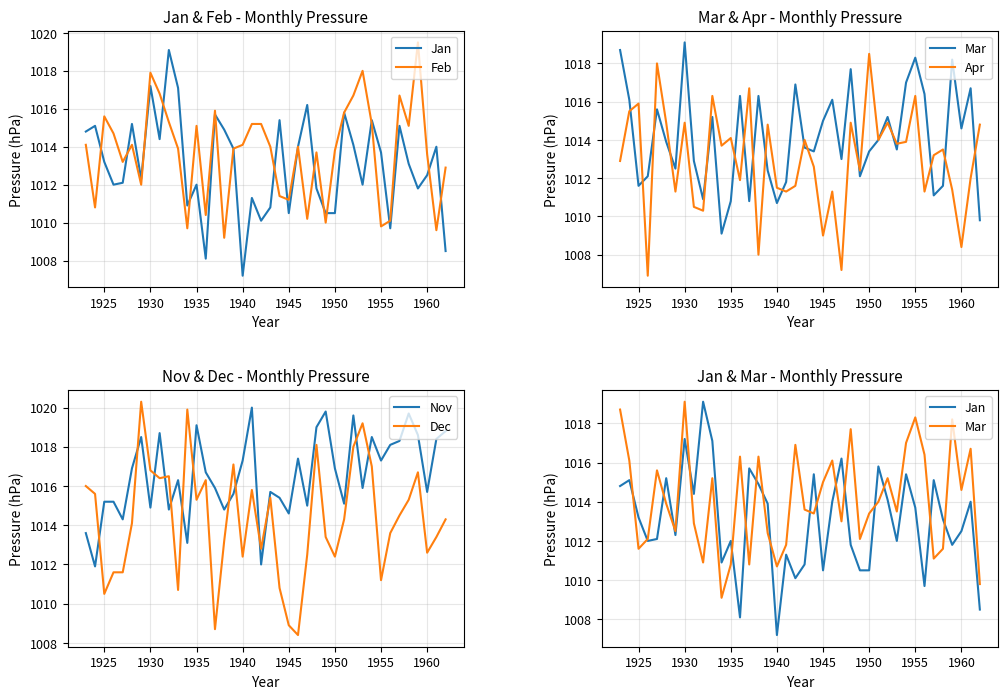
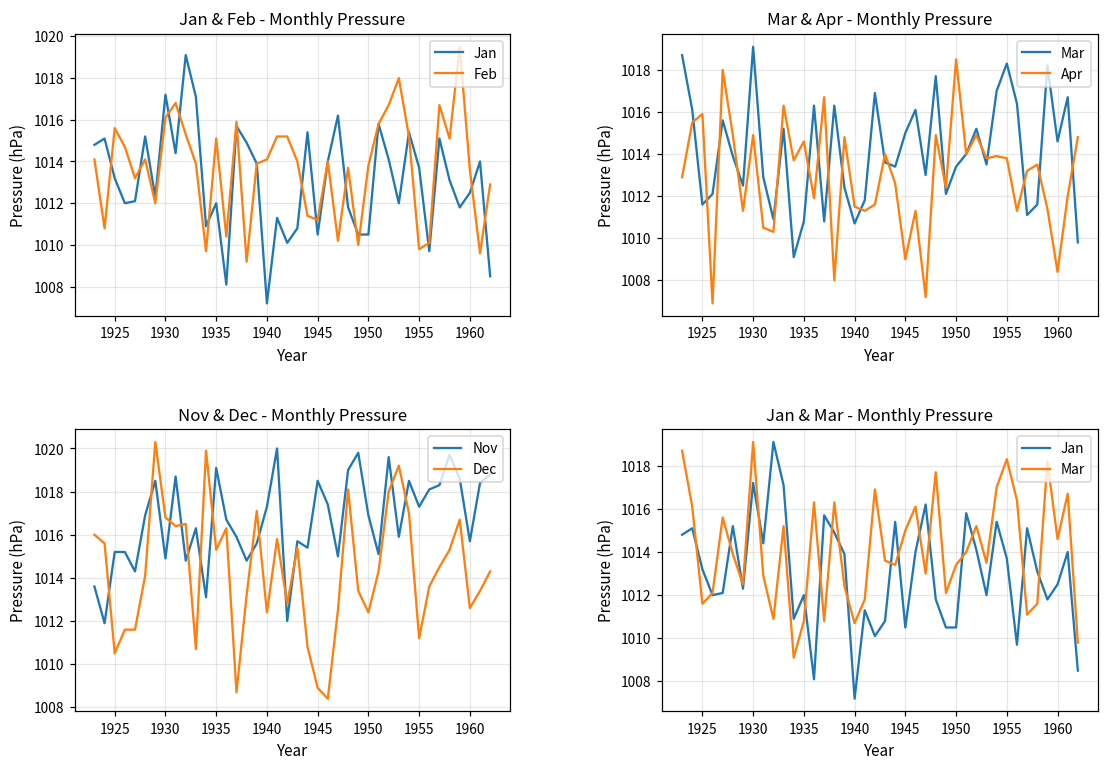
Jan & Feb - Monthly Pressure, Feb, 1930: 1017.9 -> 1016.1
Mar & Apr - Monthly Pressure, Apr, 1935: 1014.1 -> 1014.6
Mar & Apr - Monthly Pressure, Apr, 1955: 1016.3 -> 1013.8
Nov & Dec - Monthly Pressure, Nov, 1945: 1014.6 -> 1018.5
